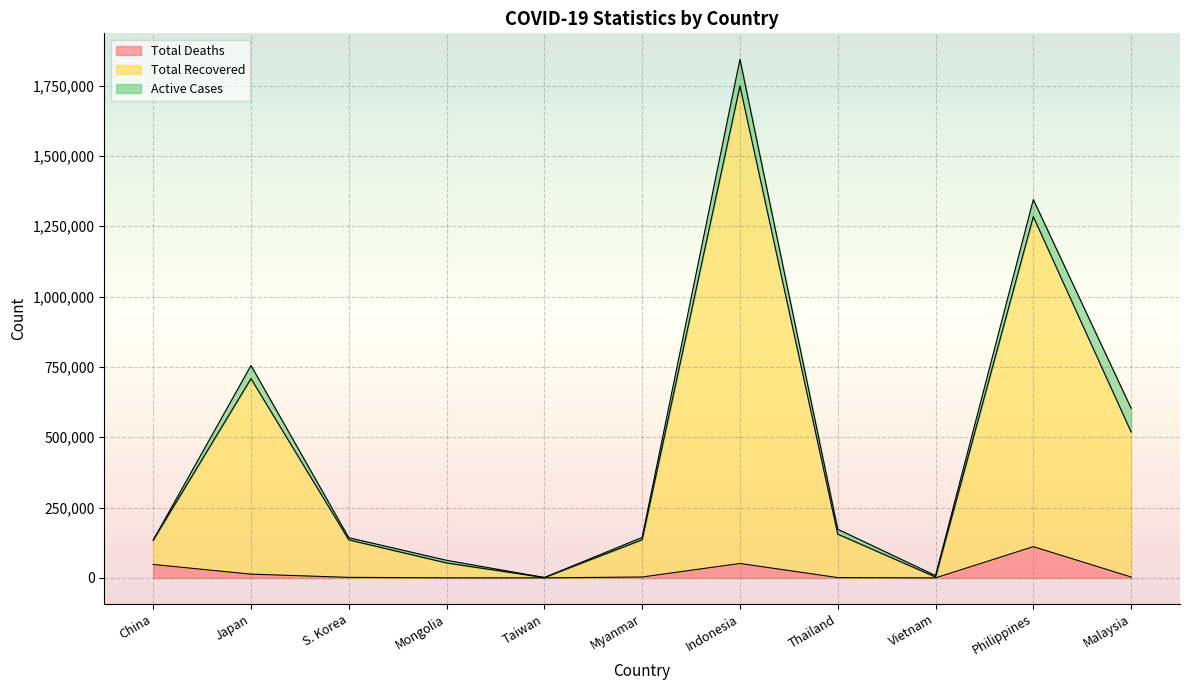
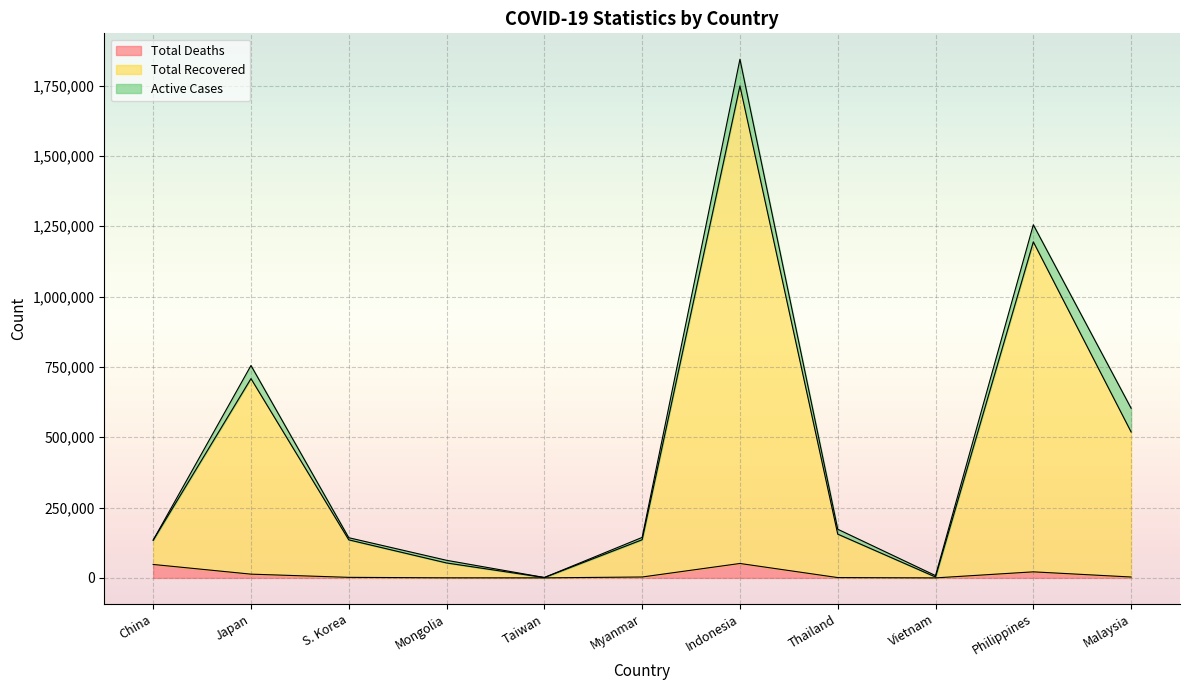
Total Deaths, Philippines: 110,000 -> 20,000
